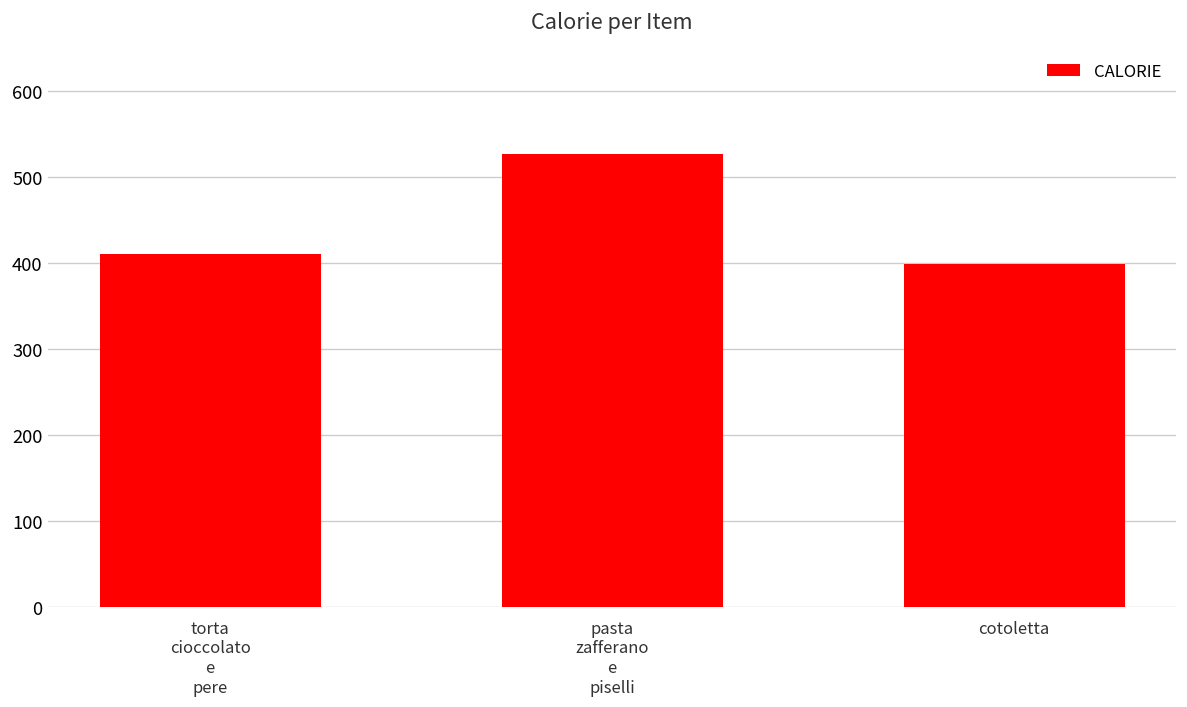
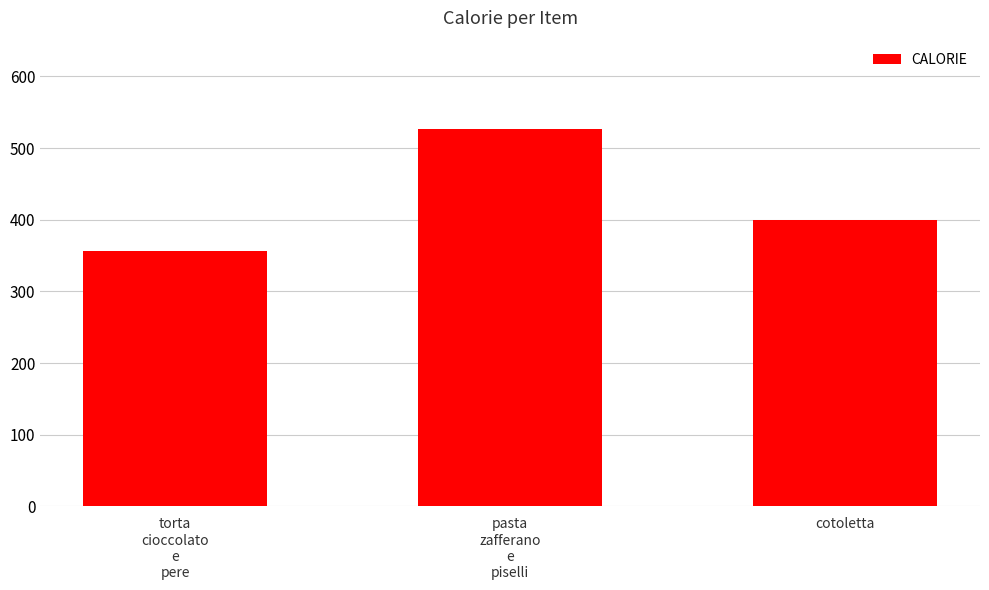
torta cioccolato e pere: 410 -> 360
